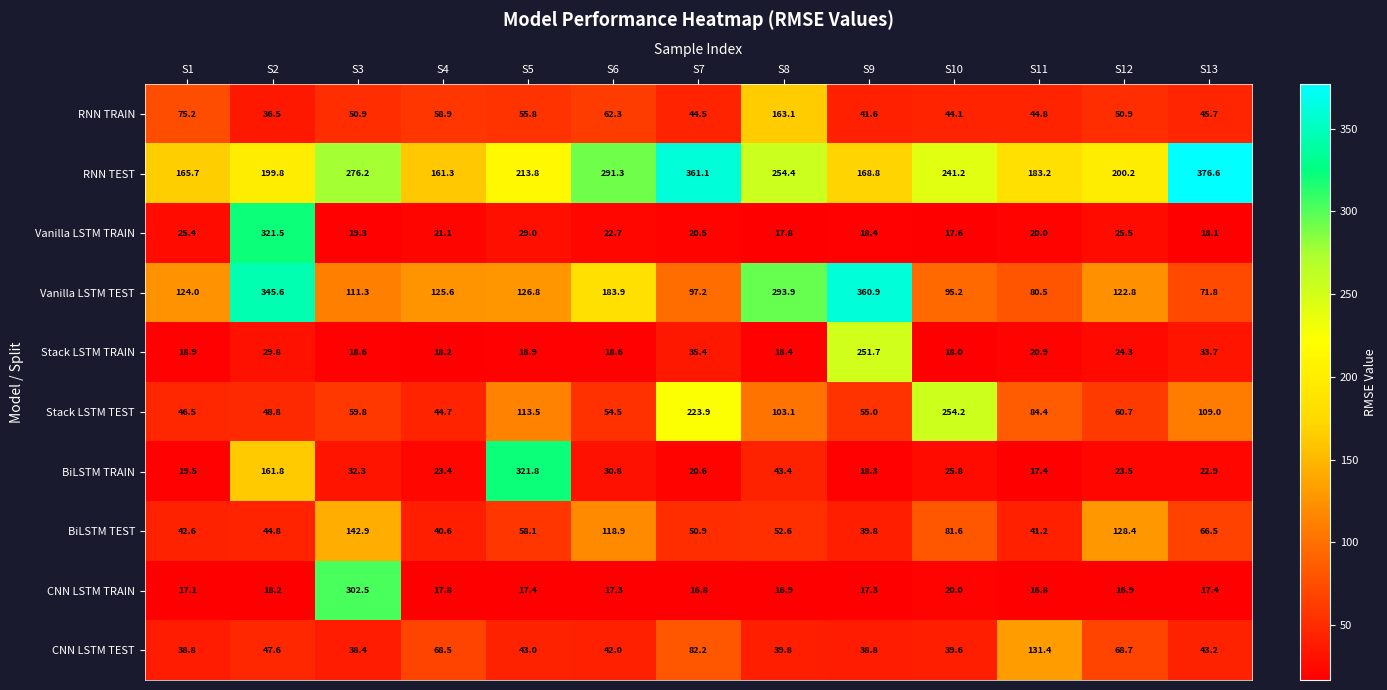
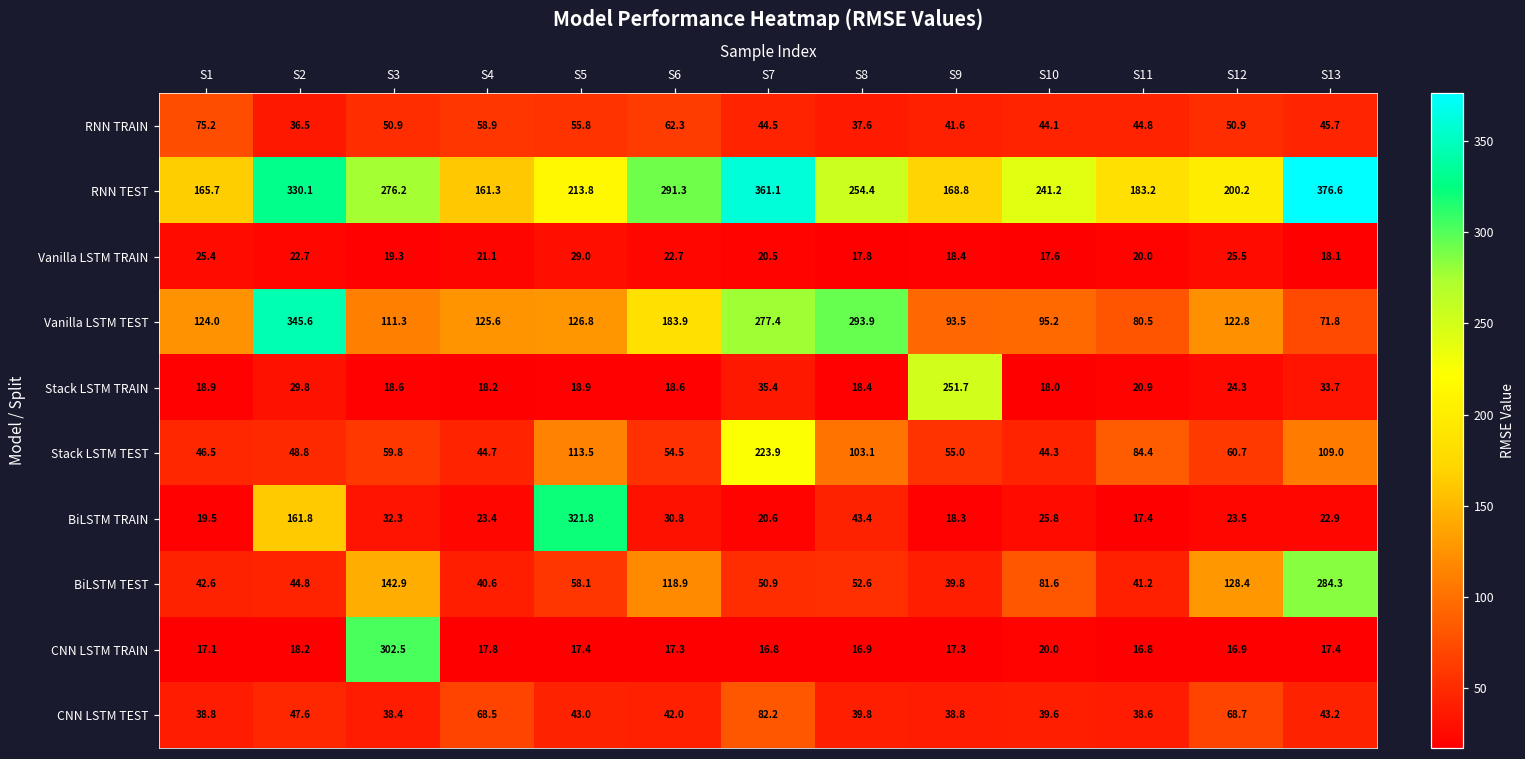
RNN TRAIN, S8: 163.1 -> 37.6
RNN TEST, S2: 199.8 -> 330.1
Vanilla LSTM TRAIN, S2: 321.5 -> 22.7
Vanilla LSTM TEST, S7: 97.2 -> 277.4
Vanilla LSTM TEST, S9: 360.9 -> 93.5
Stack LSTM TEST, S10: 254.2 -> 44.3
BiLSTM TEST, S13: 66.5 -> 284.3
CNN LSTM TEST, S11: 131.4 -> 38.6
